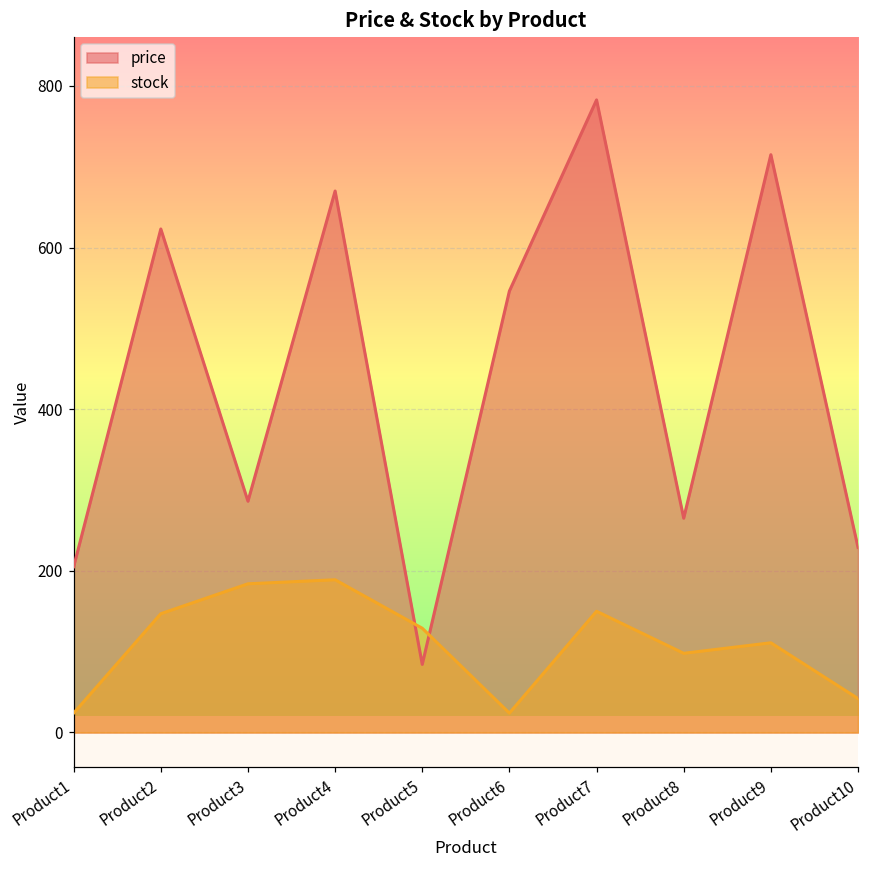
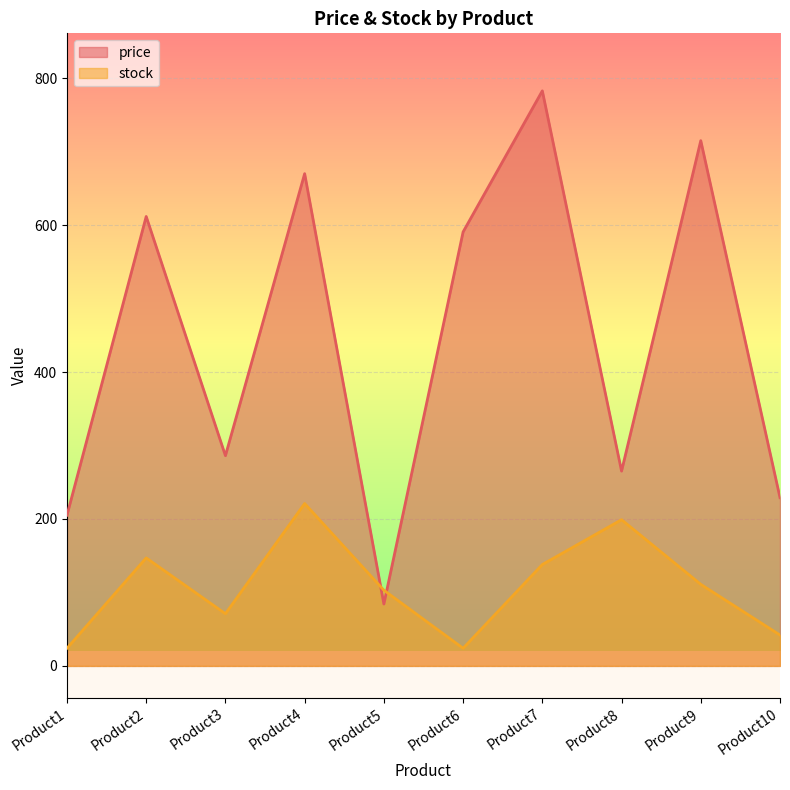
price, Product2: 620 -> 610
stock, Product3: 180 -> 70
stock, Product4: 190 -> 220
stock, Product5: 130 -> 100
price, Product6: 550 -> 590
stock, Product7: 150 -> 140
stock, Product8: 100 -> 200
